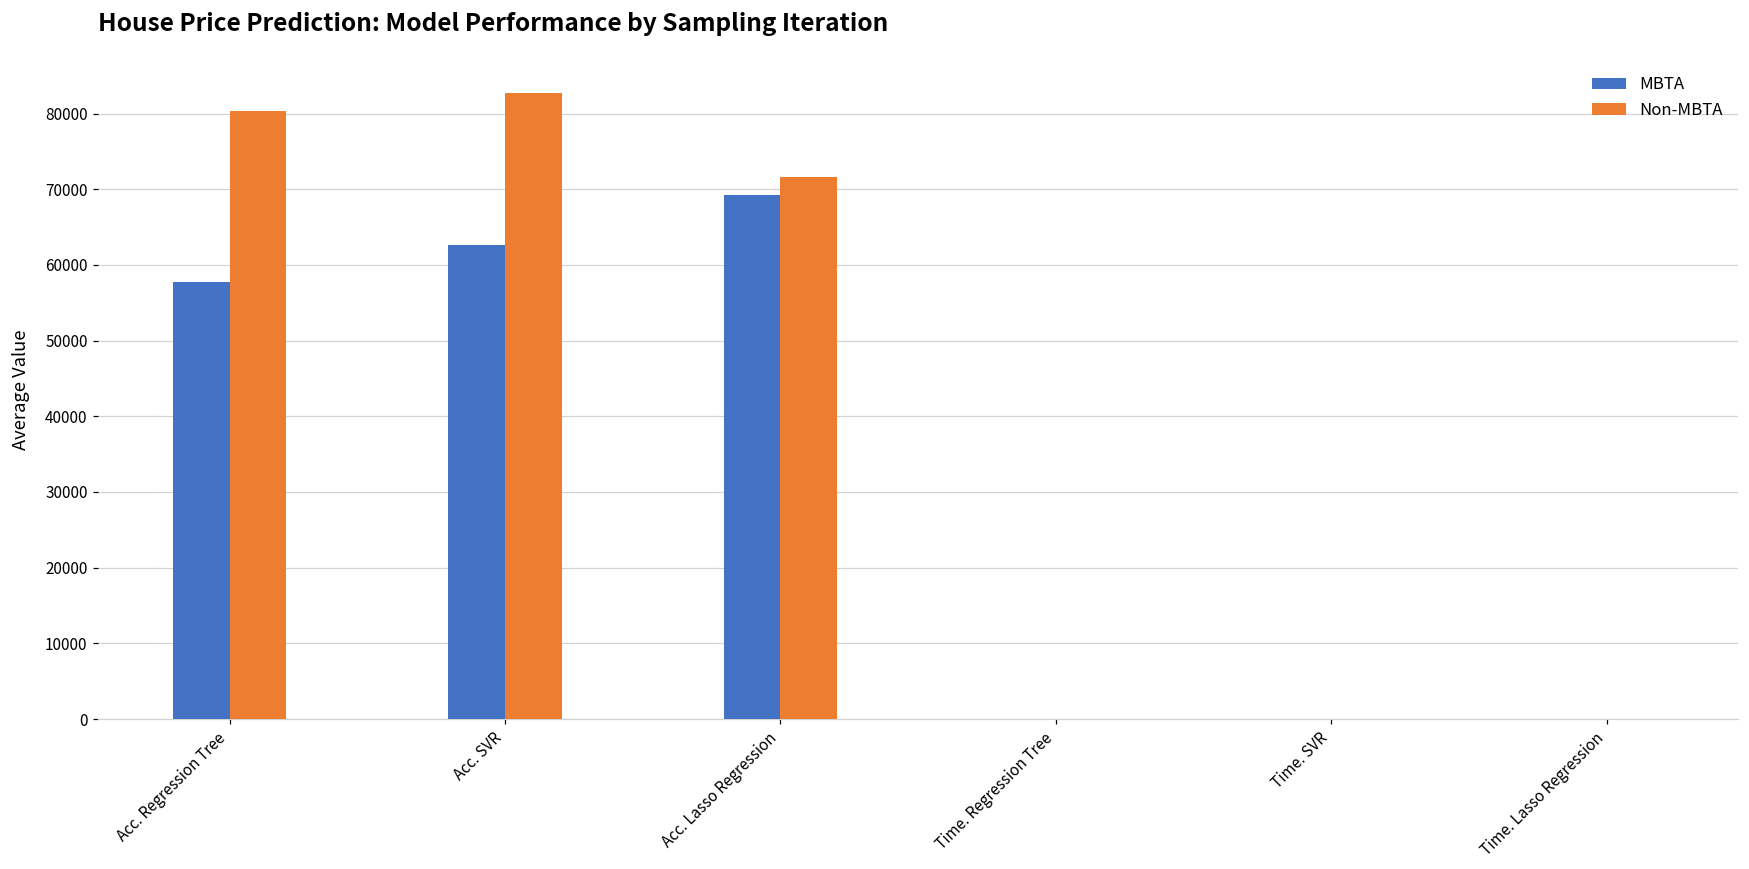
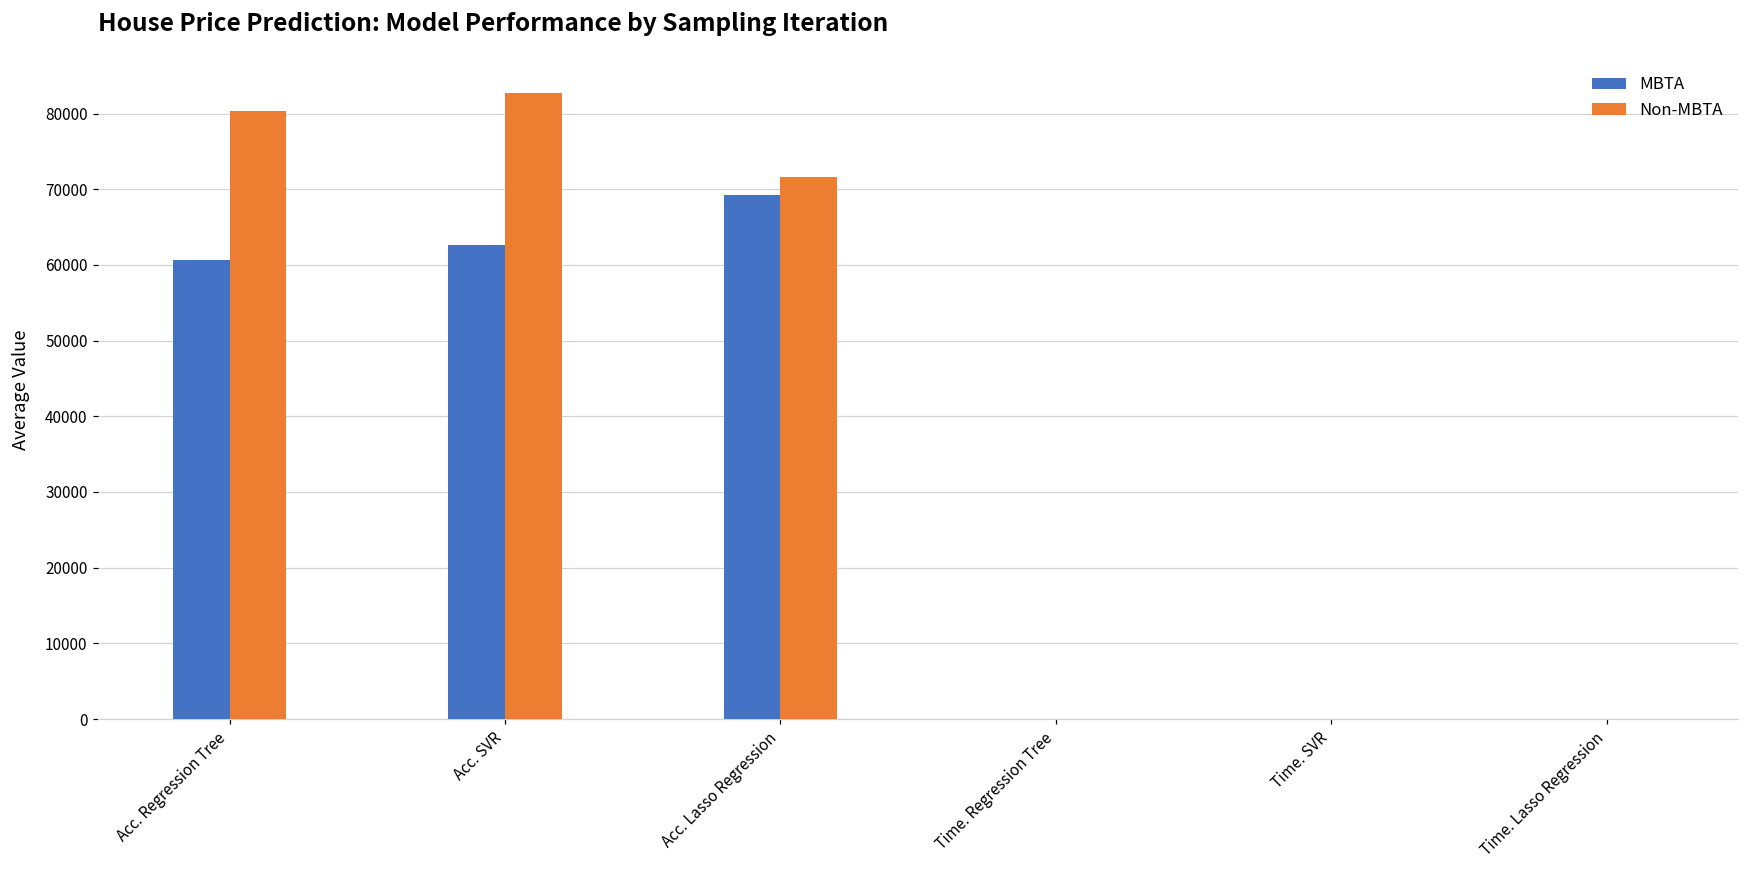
MBTA, Acc. Regression Tree: 58000 -> 61000
